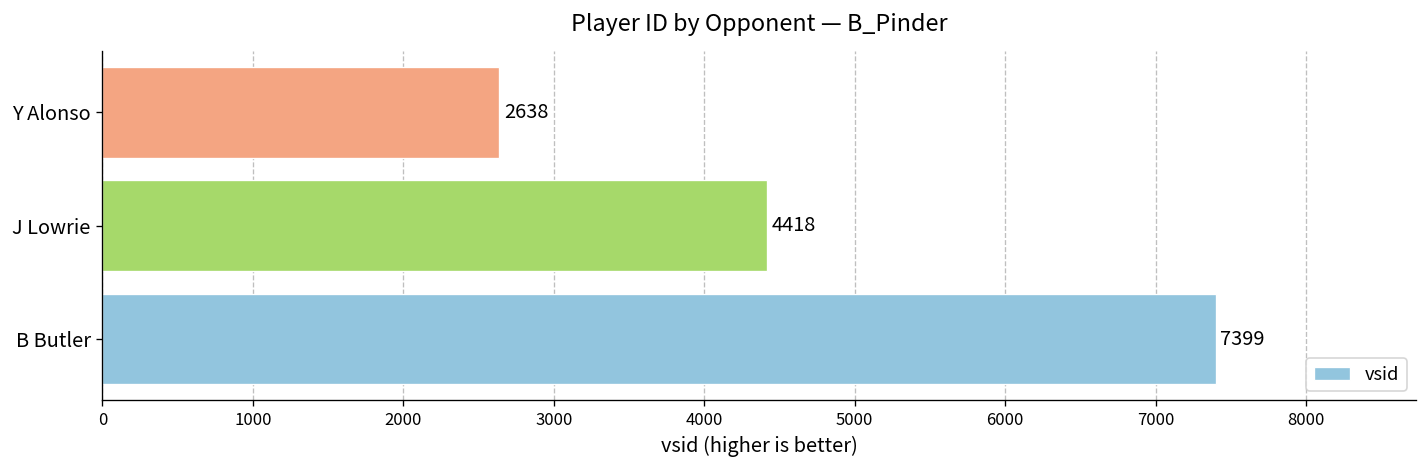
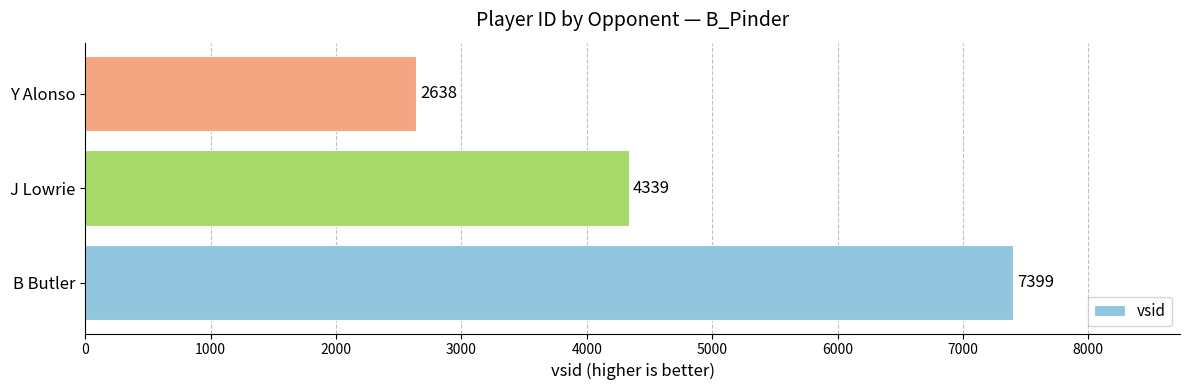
J Lowrie: 4418 -> 4339
